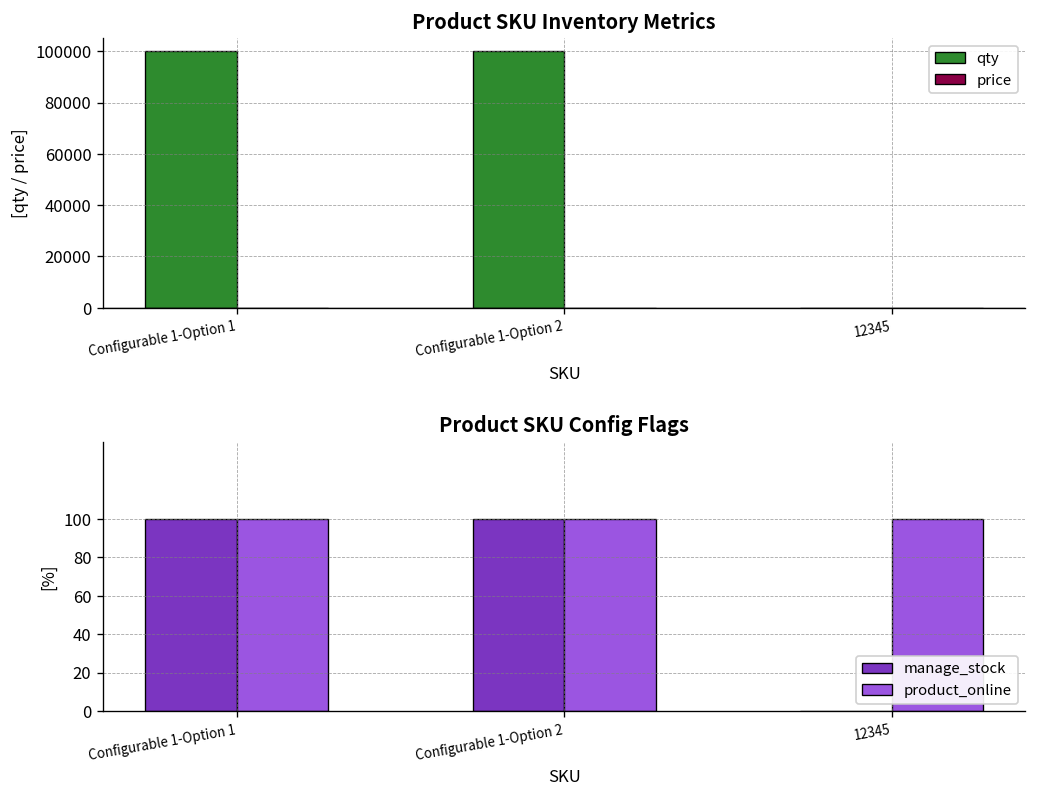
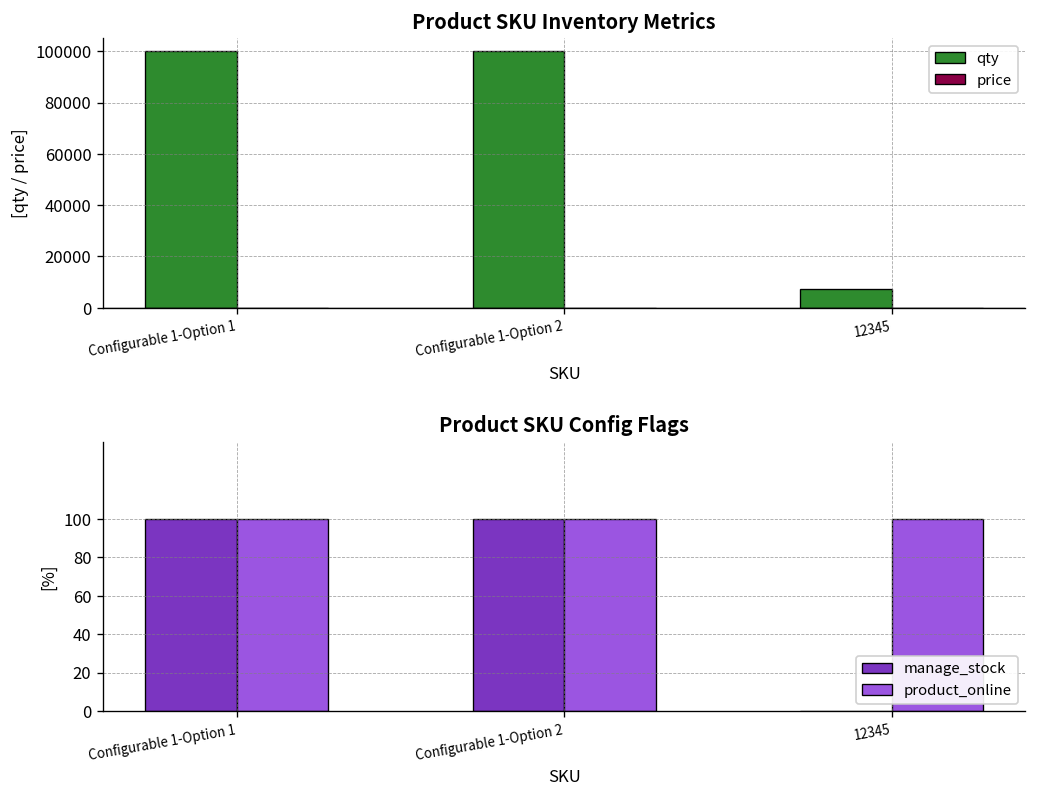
Product SKU Inventory Metrics, qty, 12345: 0 -> 7000
